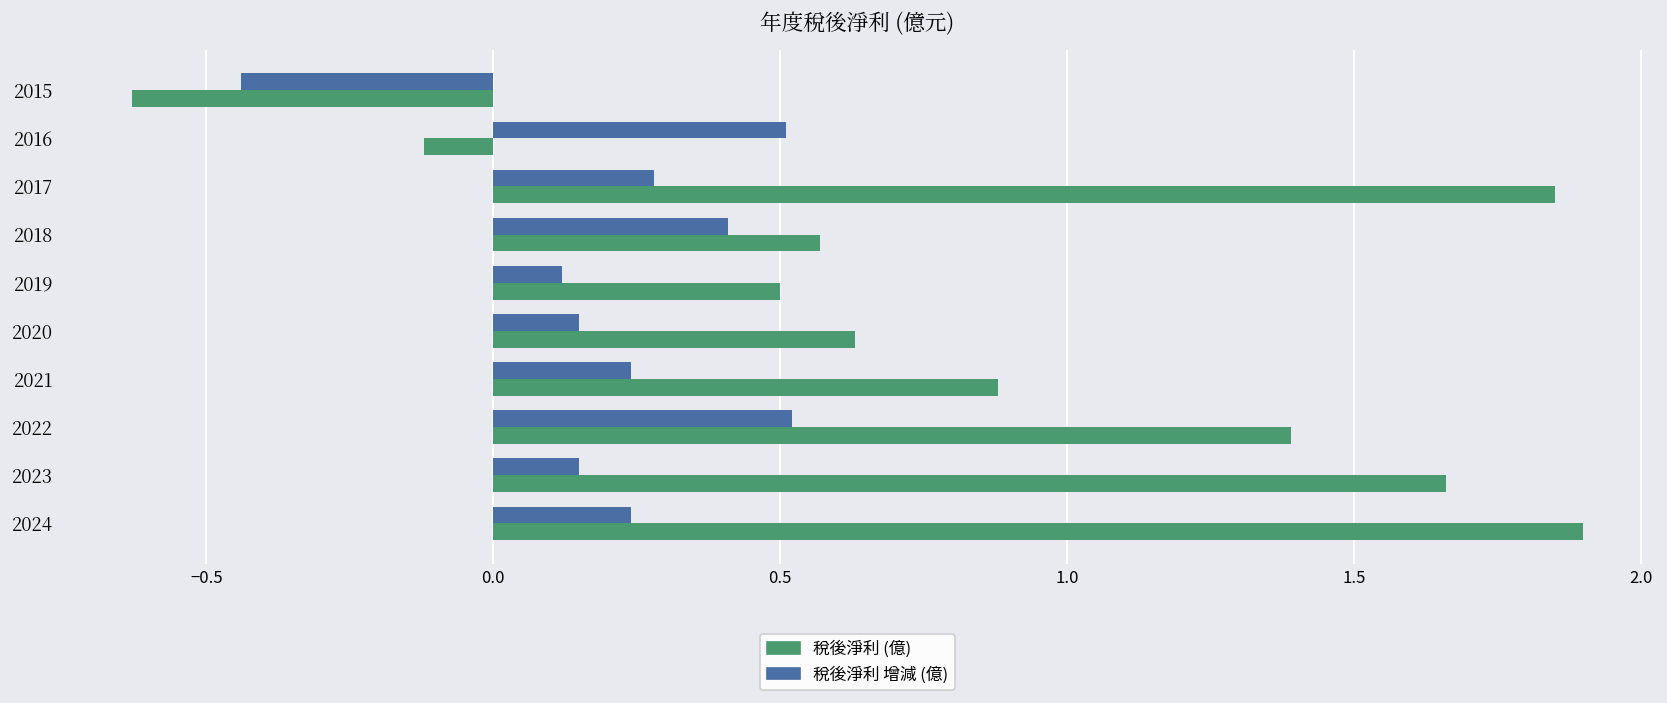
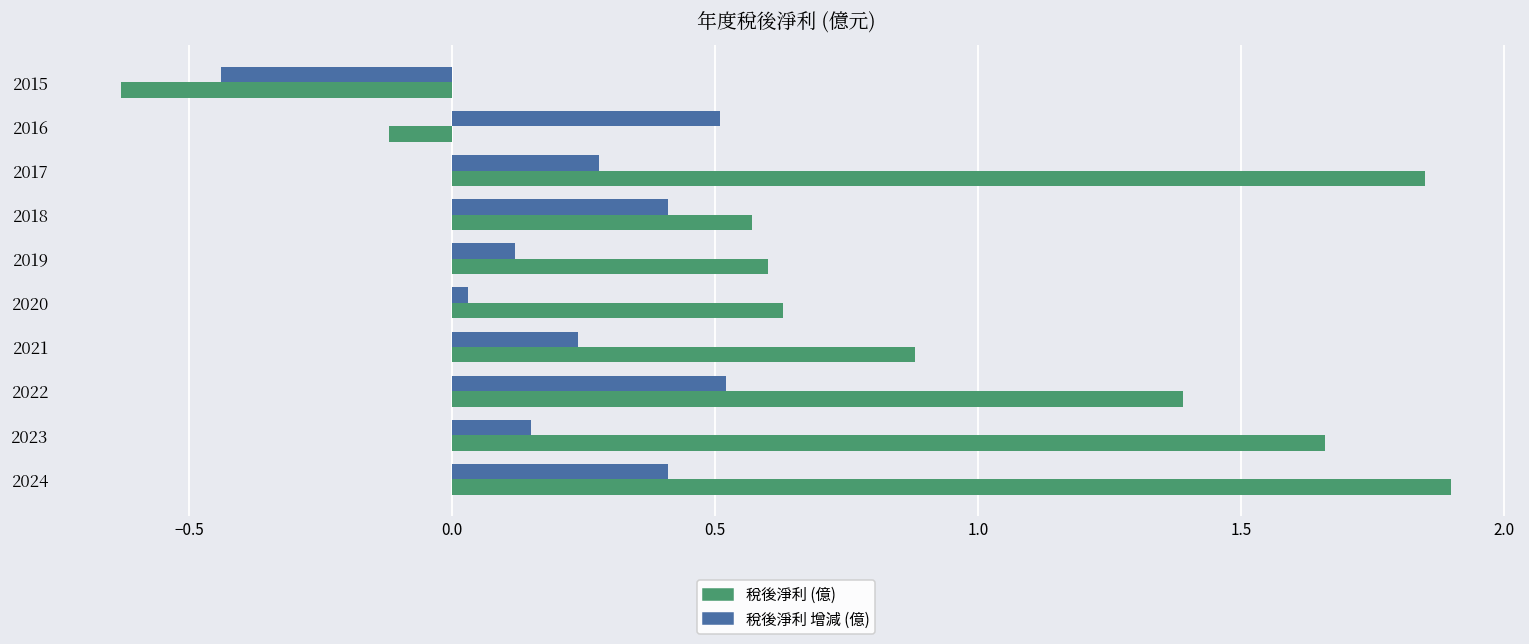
稅後淨利 (億), 2019: 0.5 -> 0.6
稅後淨利 增減 (億), 2020: 0.15 -> 0.03
稅後淨利 增減 (億), 2024: 0.24 -> 0.41
